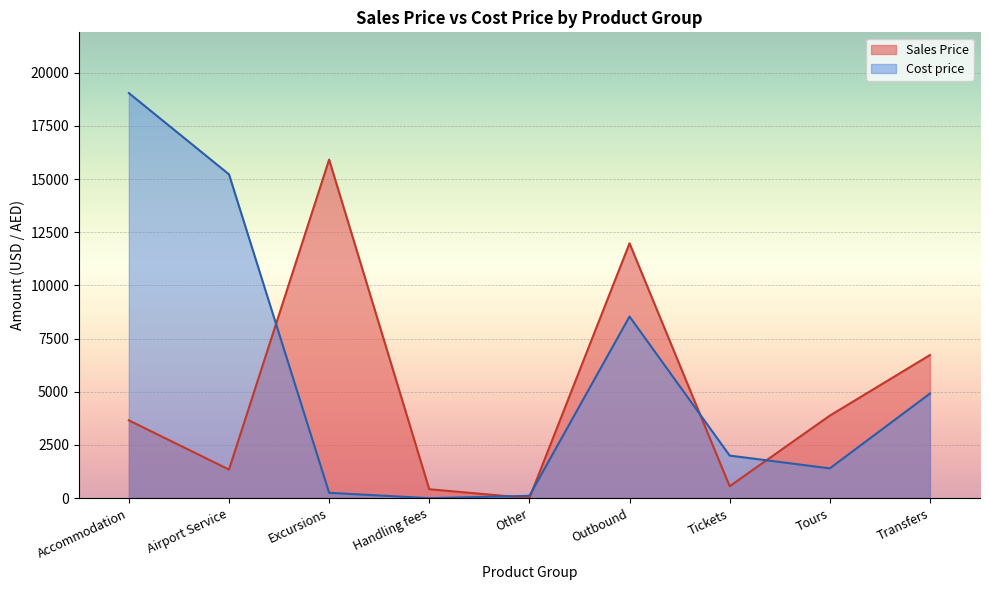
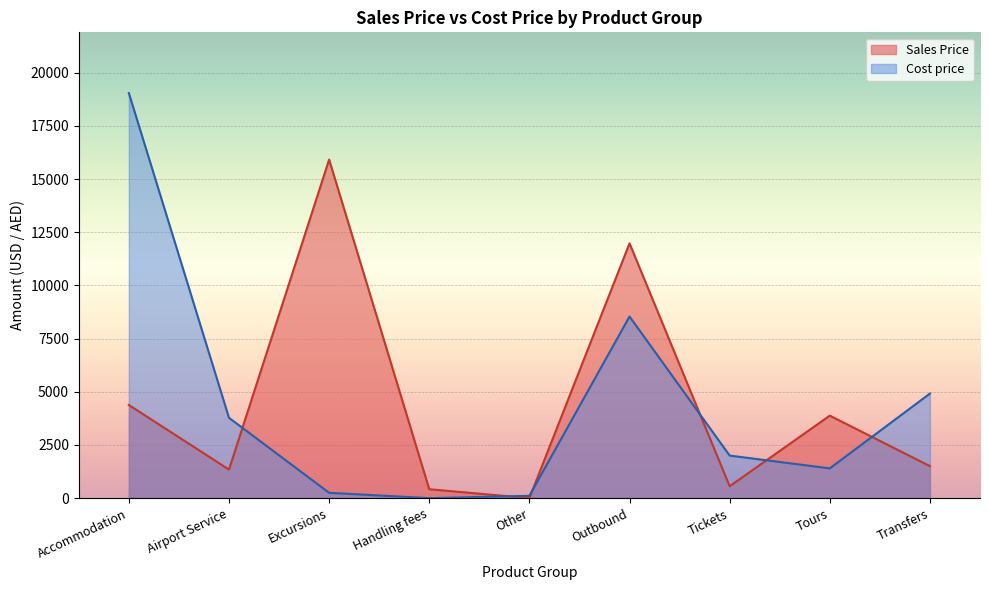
Sales Price, Accommodation: 3700 -> 4400
Cost price, Airport Service: 15200 -> 3800
Sales Price, Transfers: 6700 -> 1500
